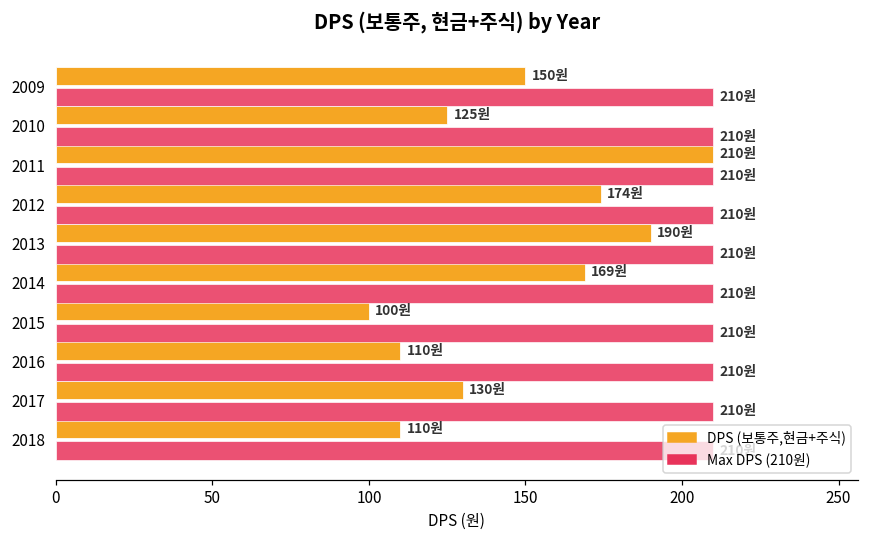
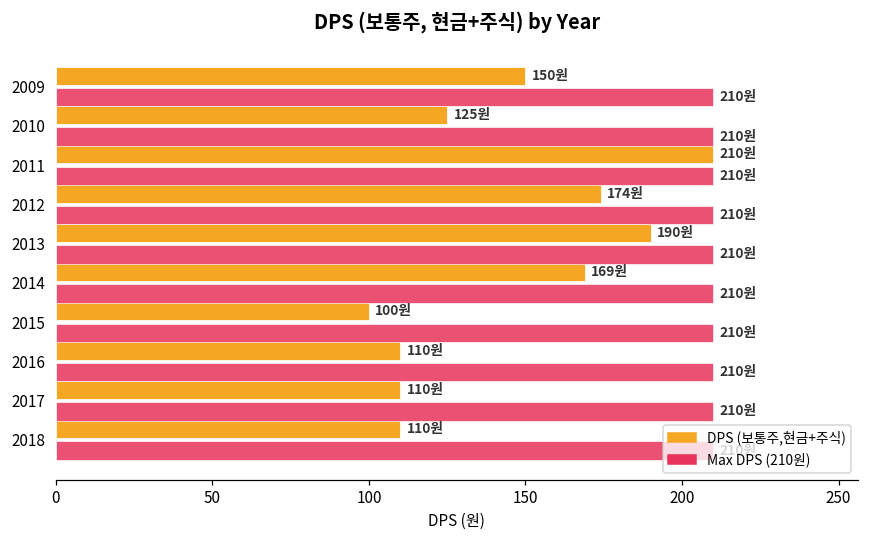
DPS (보통주,현금+주식), 2017: 130원 -> 110원
